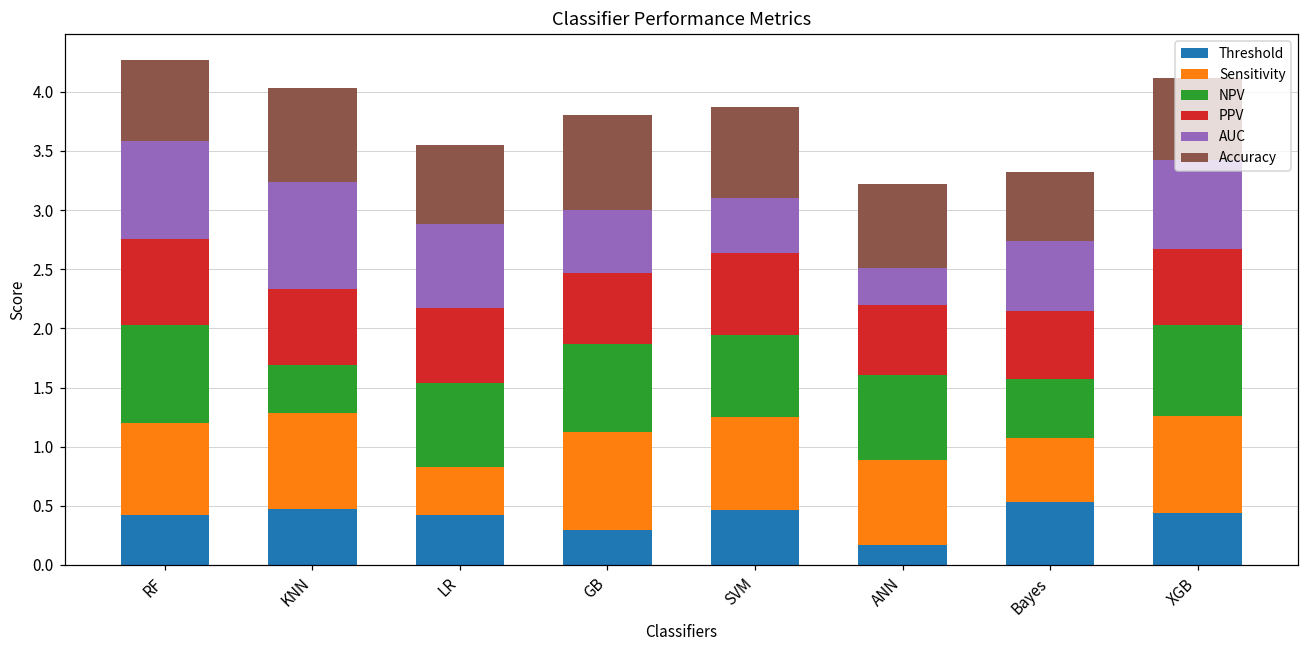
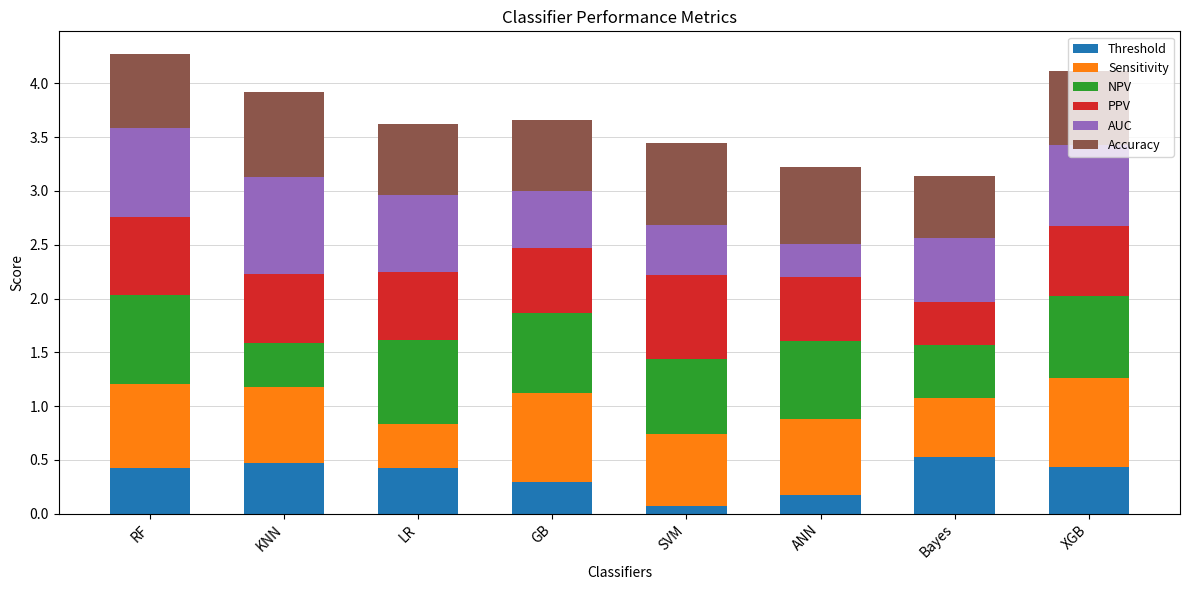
Sensitivity, KNN: 0.81 -> 0.70
NPV, LR: 0.71 -> 0.79
Accuracy, GB: 0.80 -> 0.65
Threshold, SVM: 0.47 -> 0.07
Sensitivity, SVM: 0.78 -> 0.67
PPV, SVM: 0.69 -> 0.78
PPV, Bayes: 0.58 -> 0.40
